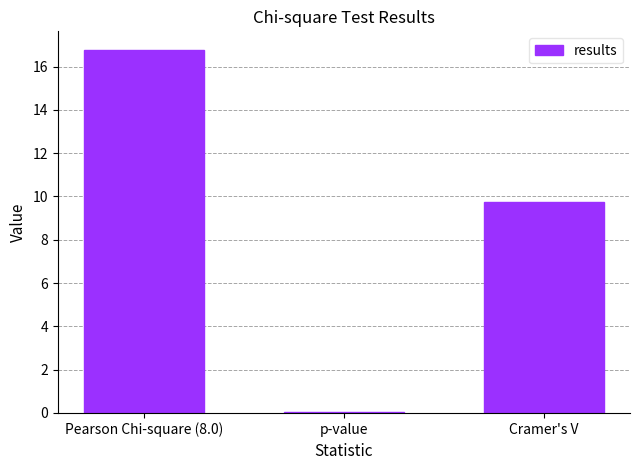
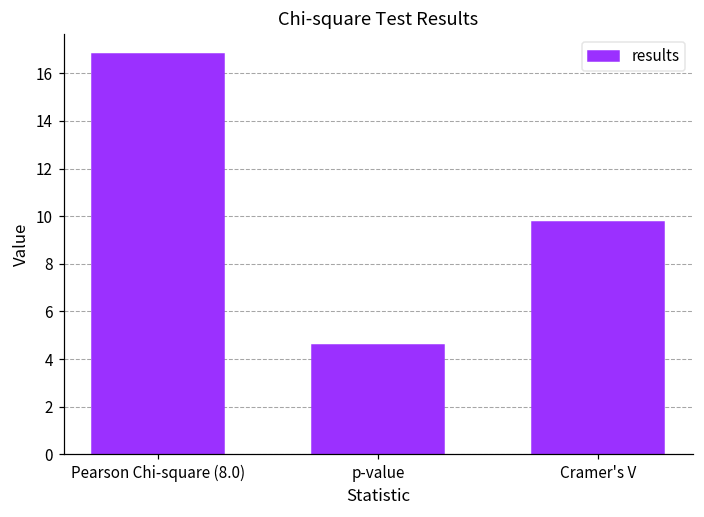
p-value: 0.0 -> 4.6
